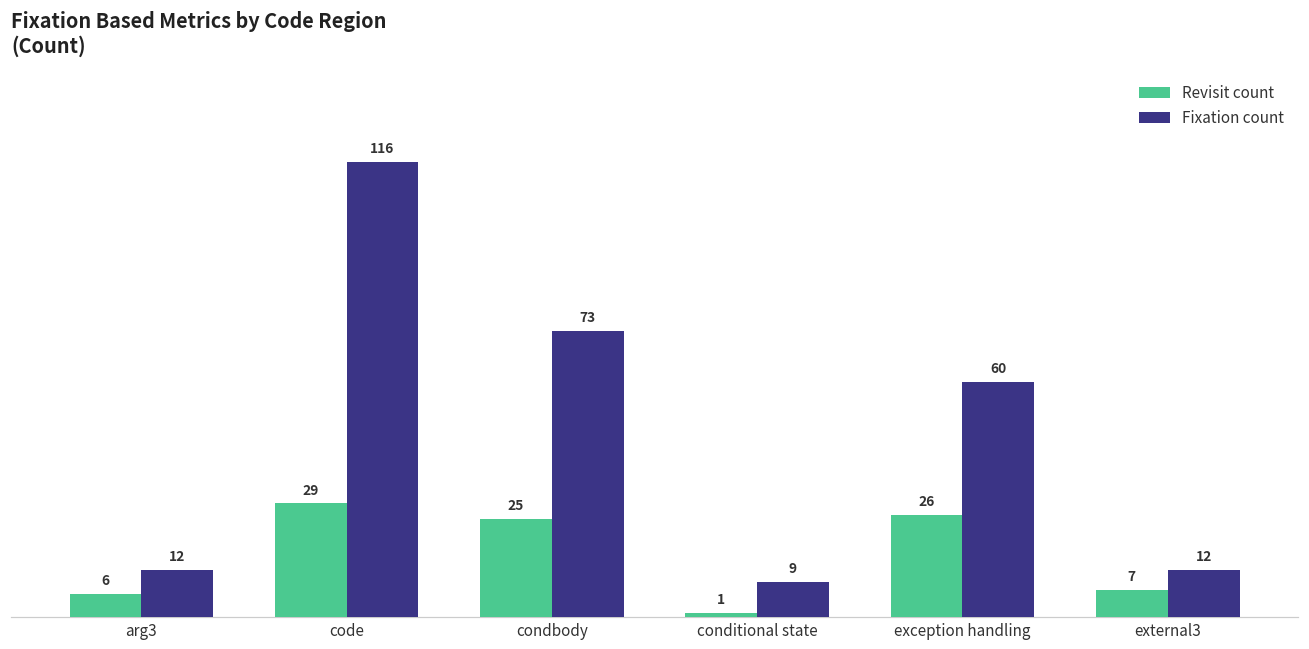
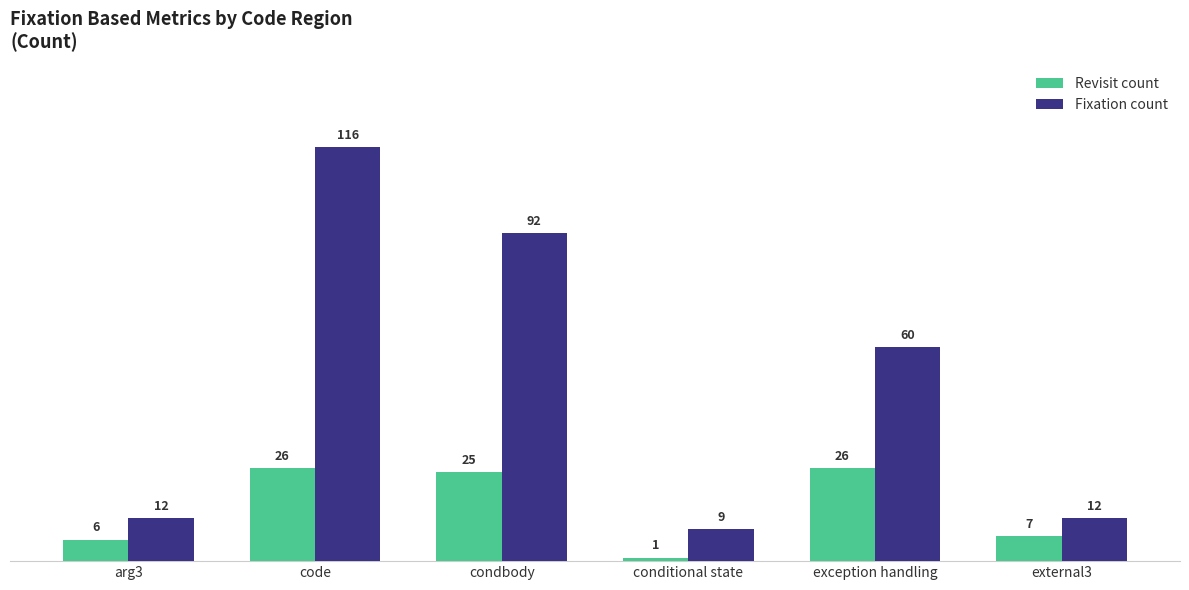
Revisit count, code: 29 -> 26
Fixation count, condbody: 73 -> 92
